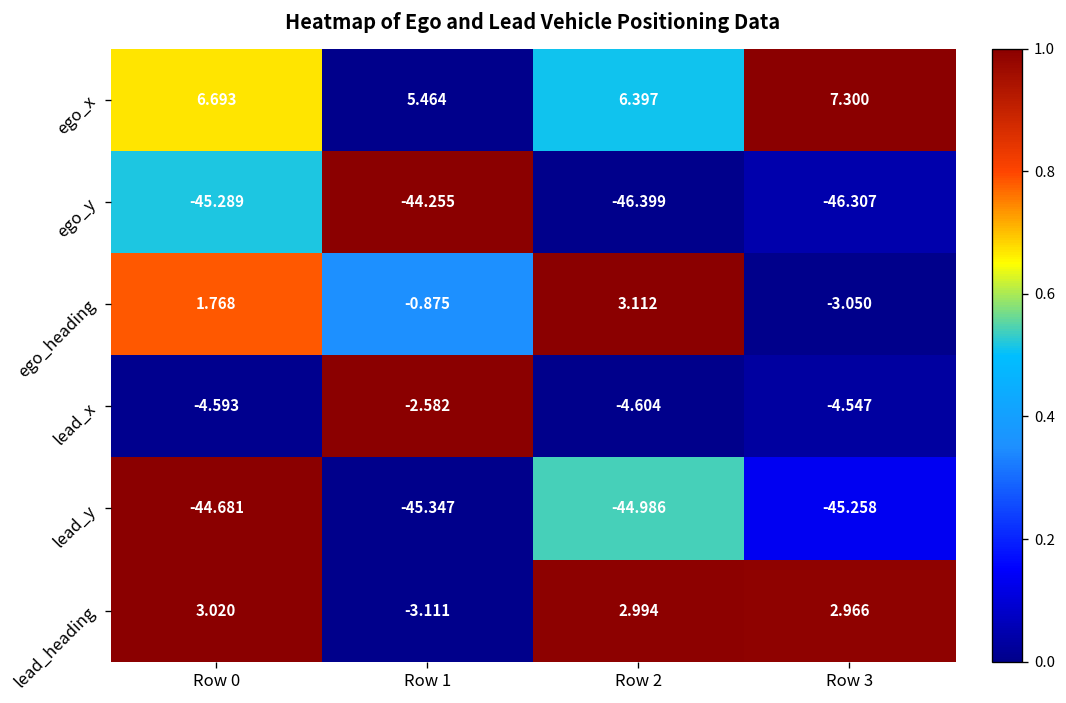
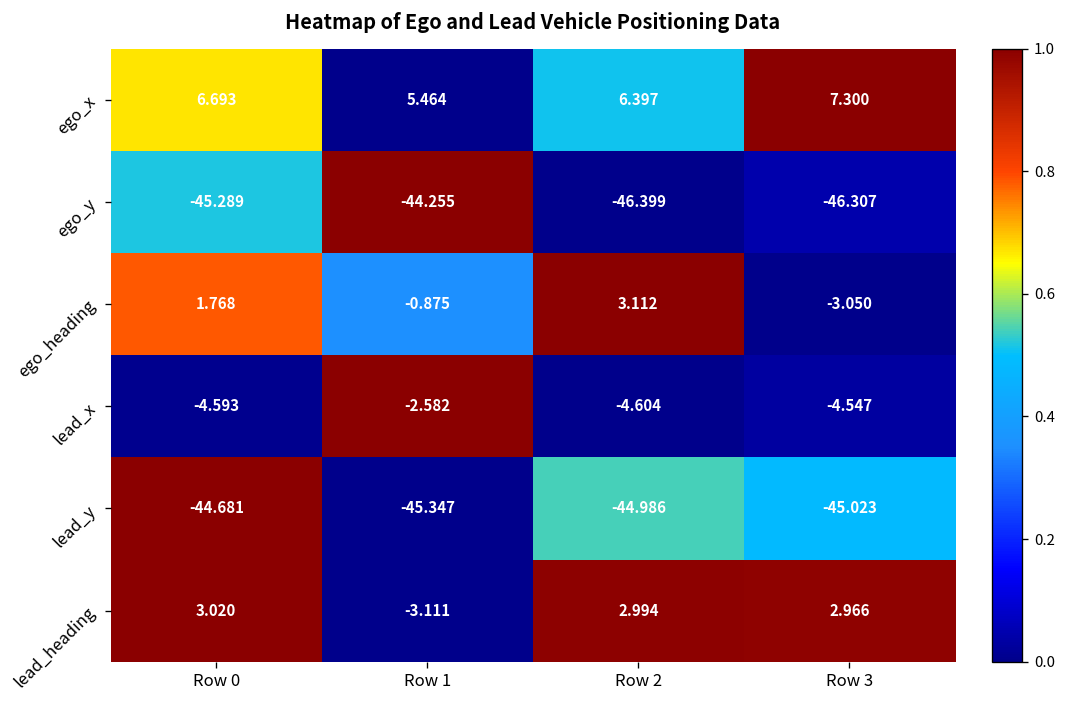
lead_y, Row 3: -45.258 -> -45.023
